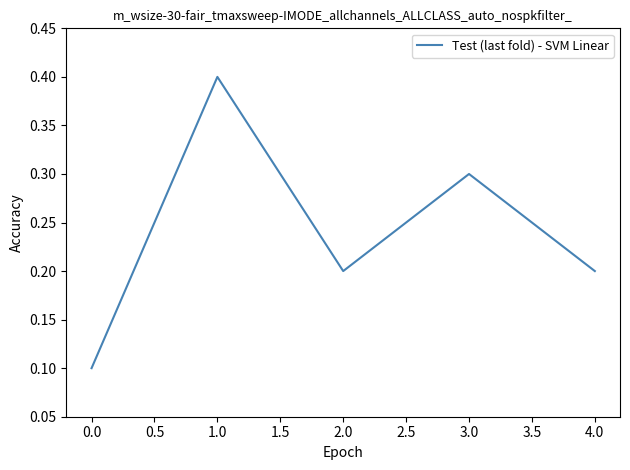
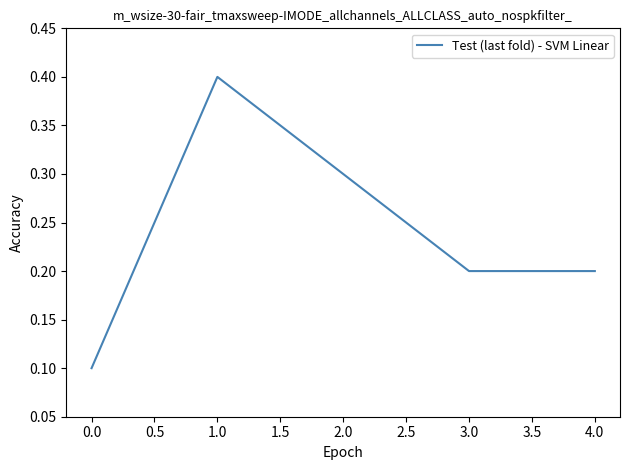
2.0: 0.2 -> 0.3
3.0: 0.3 -> 0.2
